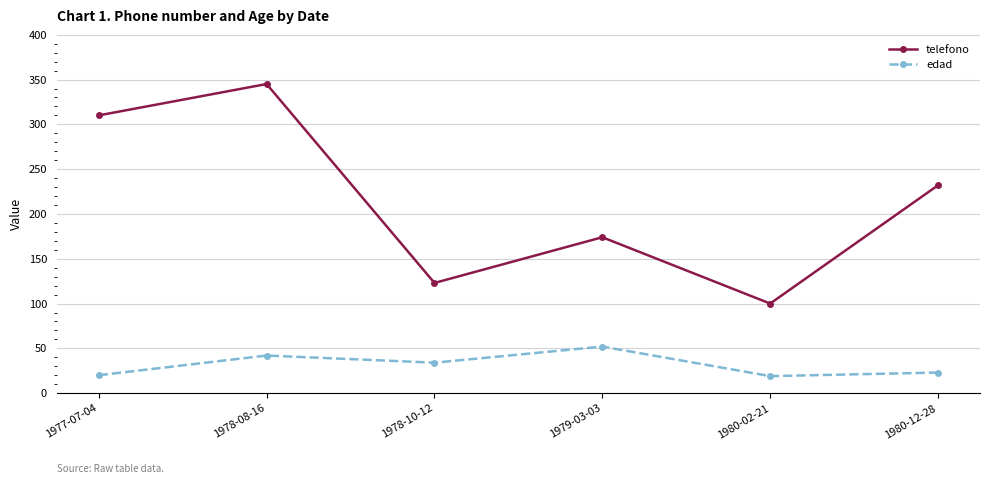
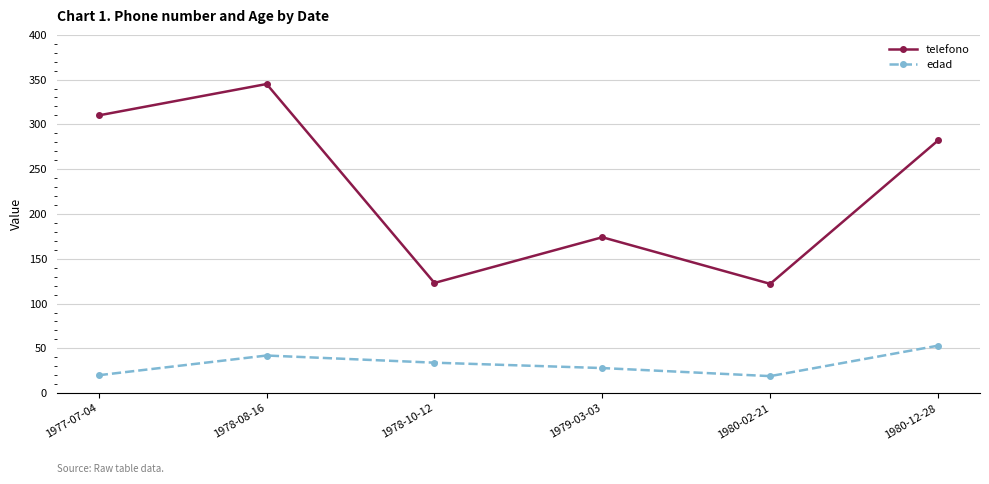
edad, 1979-03-03: 50 -> 30
telefono, 1980-02-21: 100 -> 120
telefono, 1980-12-28: 230 -> 280
edad, 1980-12-28: 20 -> 50
